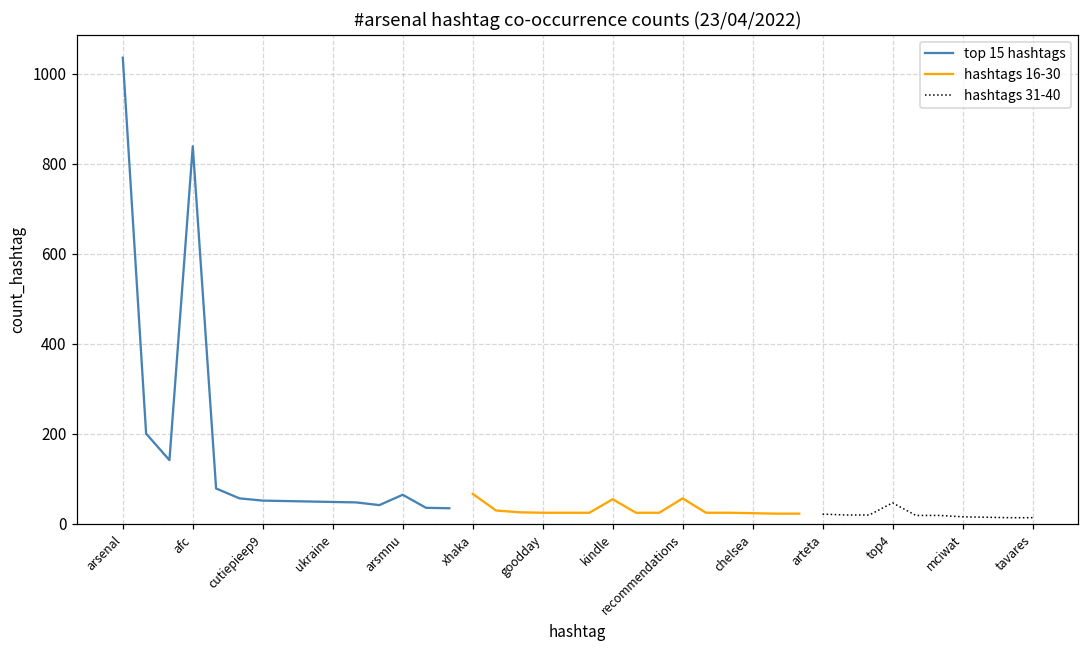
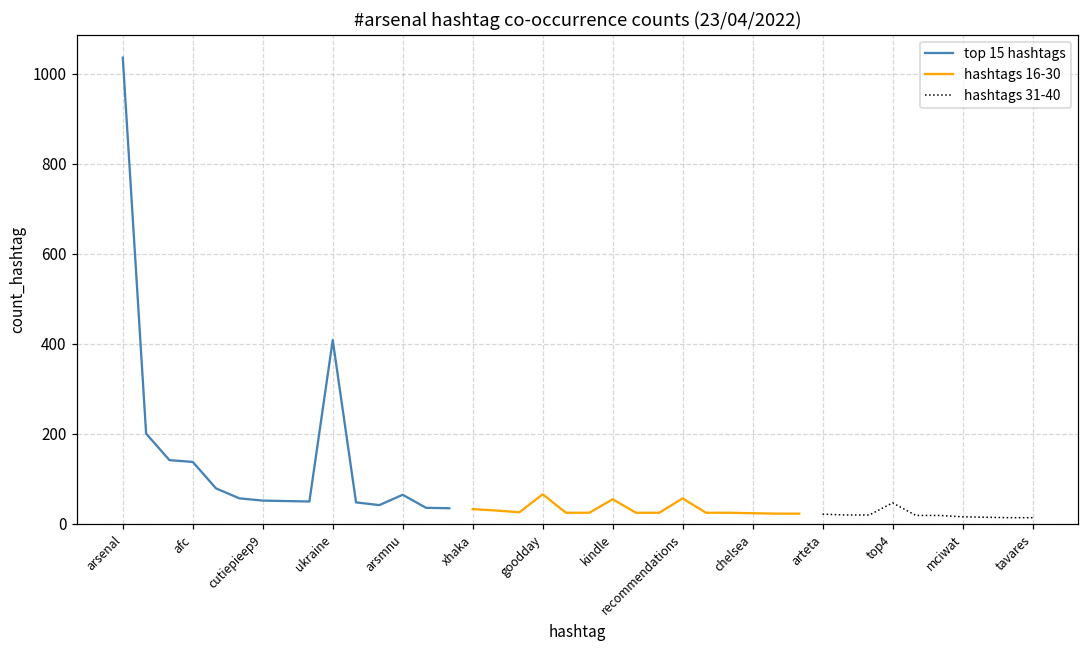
top 15 hashtags, afc: 840 -> 140
top 15 hashtags, ukraine: 50 -> 410
hashtags 16-30, xhaka: 70 -> 30
hashtags 16-30, goodday: 20 -> 70
